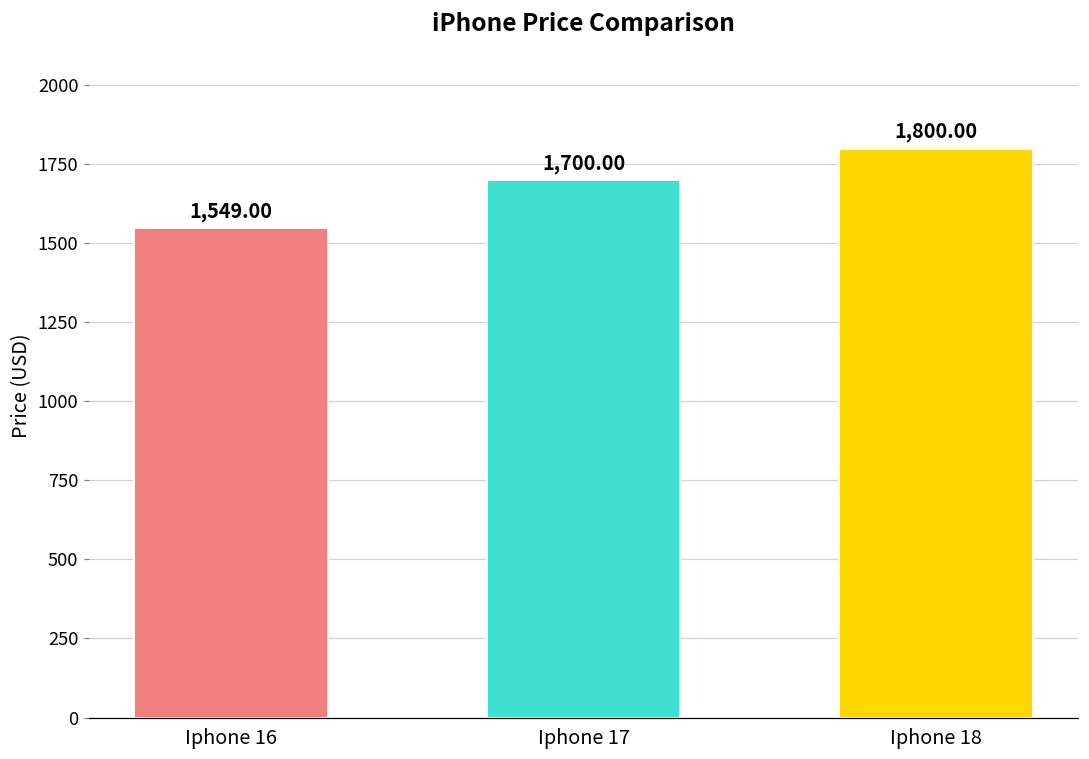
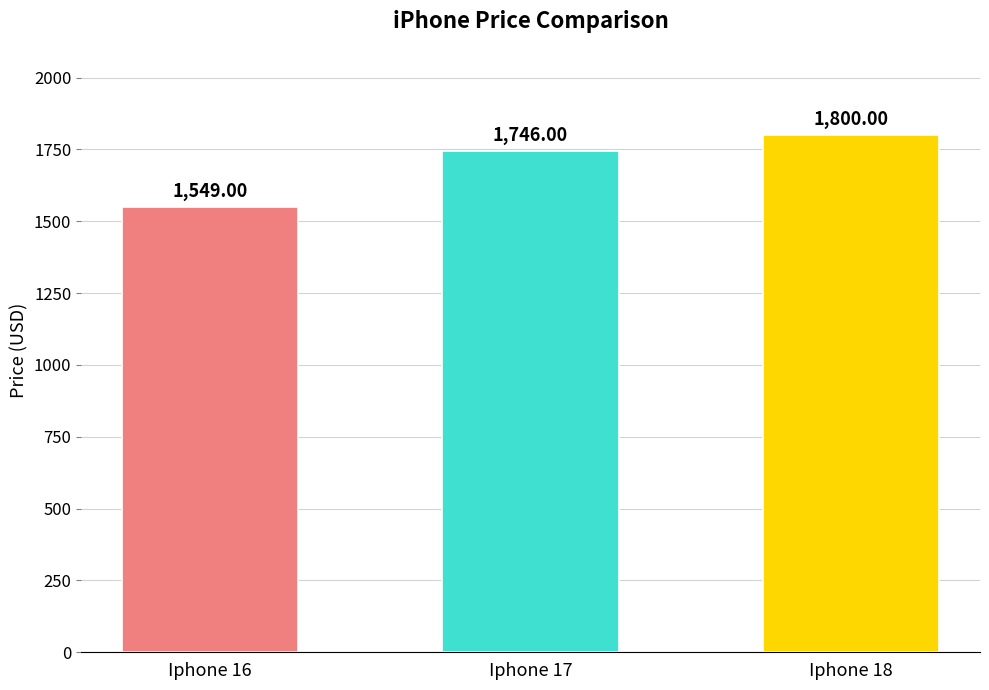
Iphone 17: 1,700.00 -> 1,746.00
